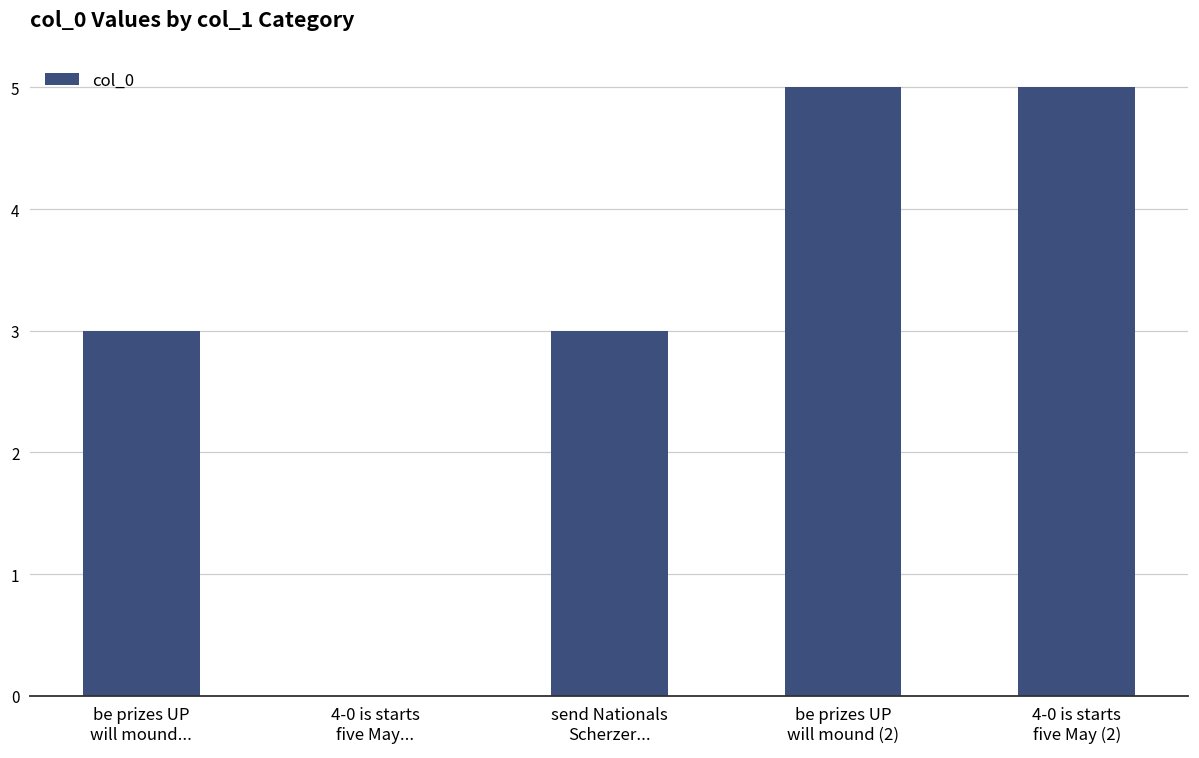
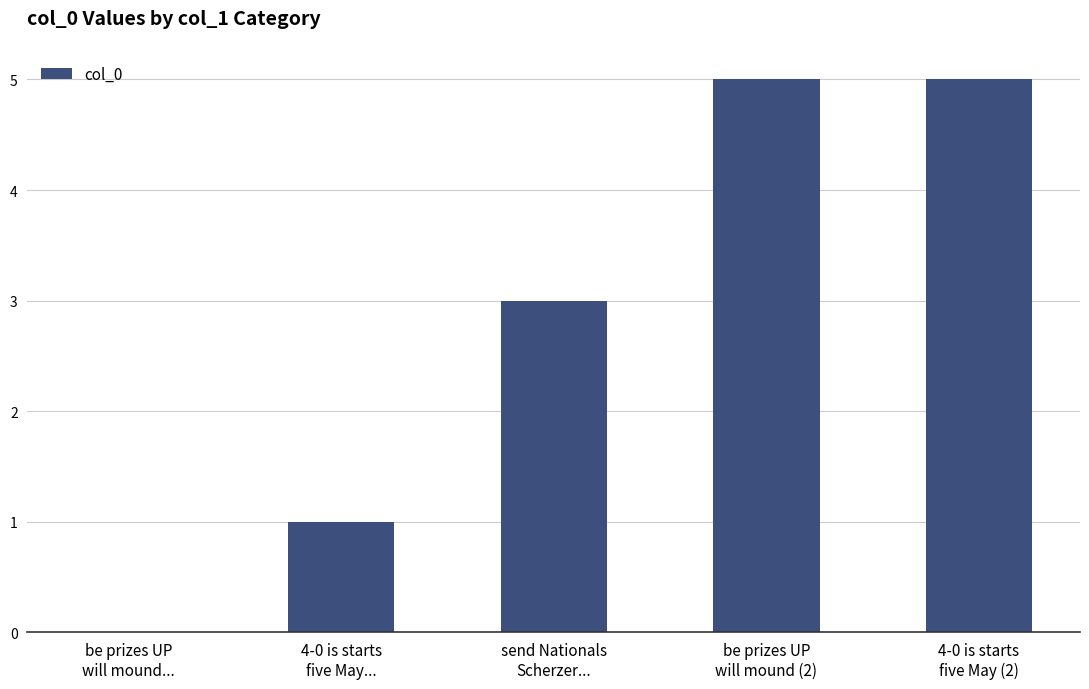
be prizes UP will mound...: 3 -> 0
4-0 is starts five May...: 0 -> 1
